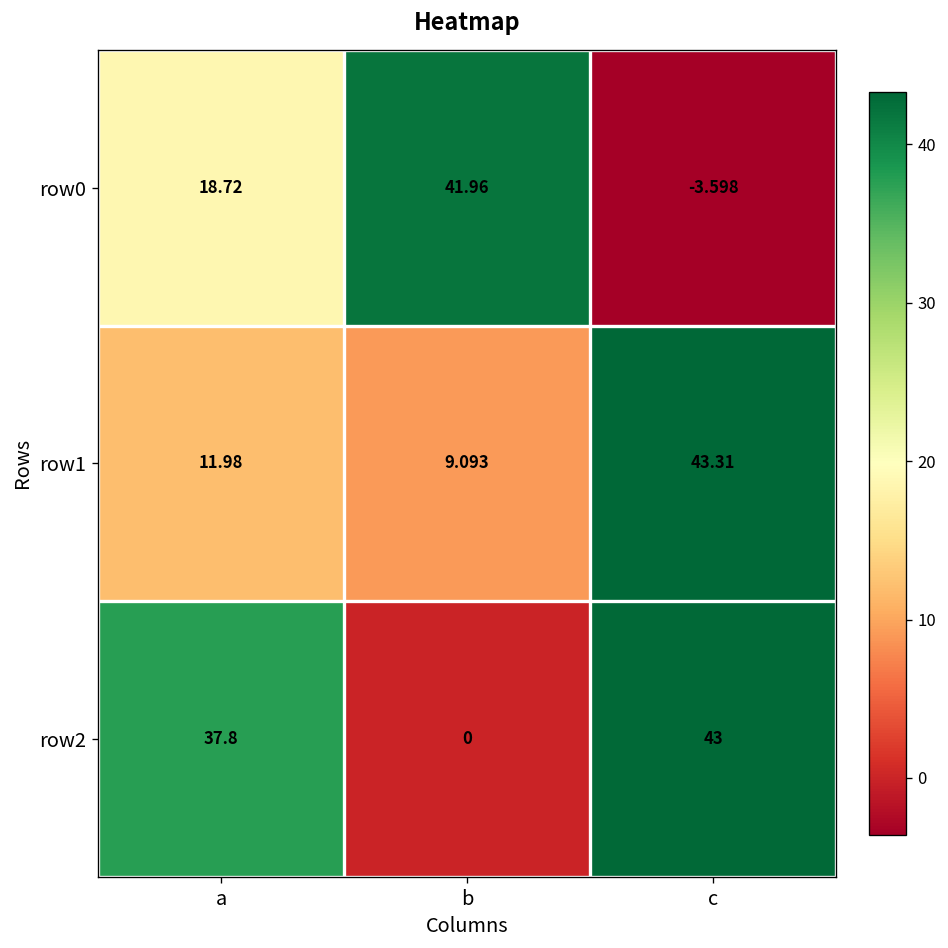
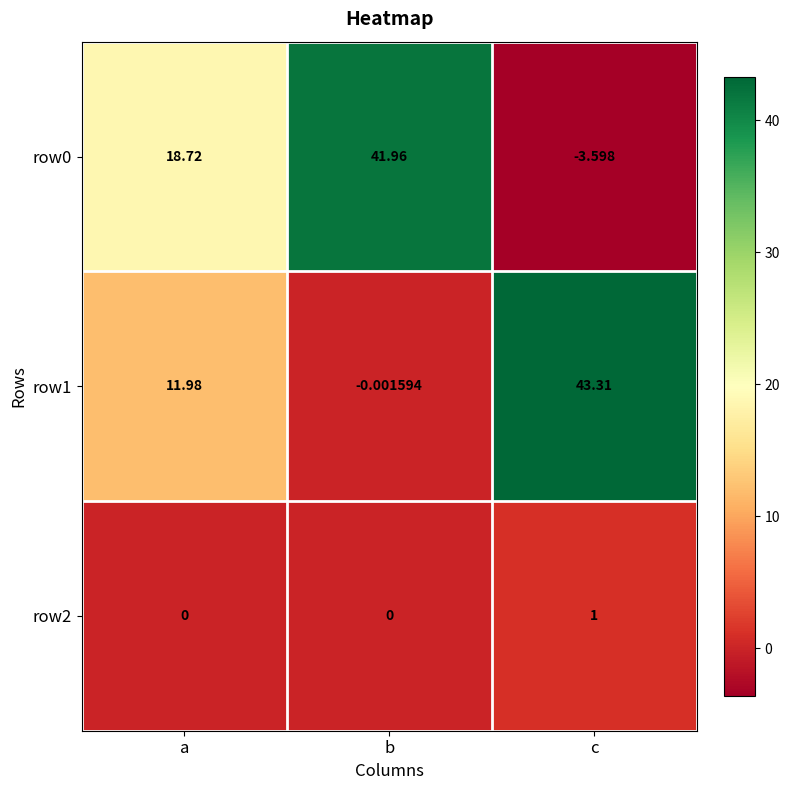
row1, b: 9.093 -> -0.001594
row2, a: 37.8 -> 0
row2, c: 43 -> 1
